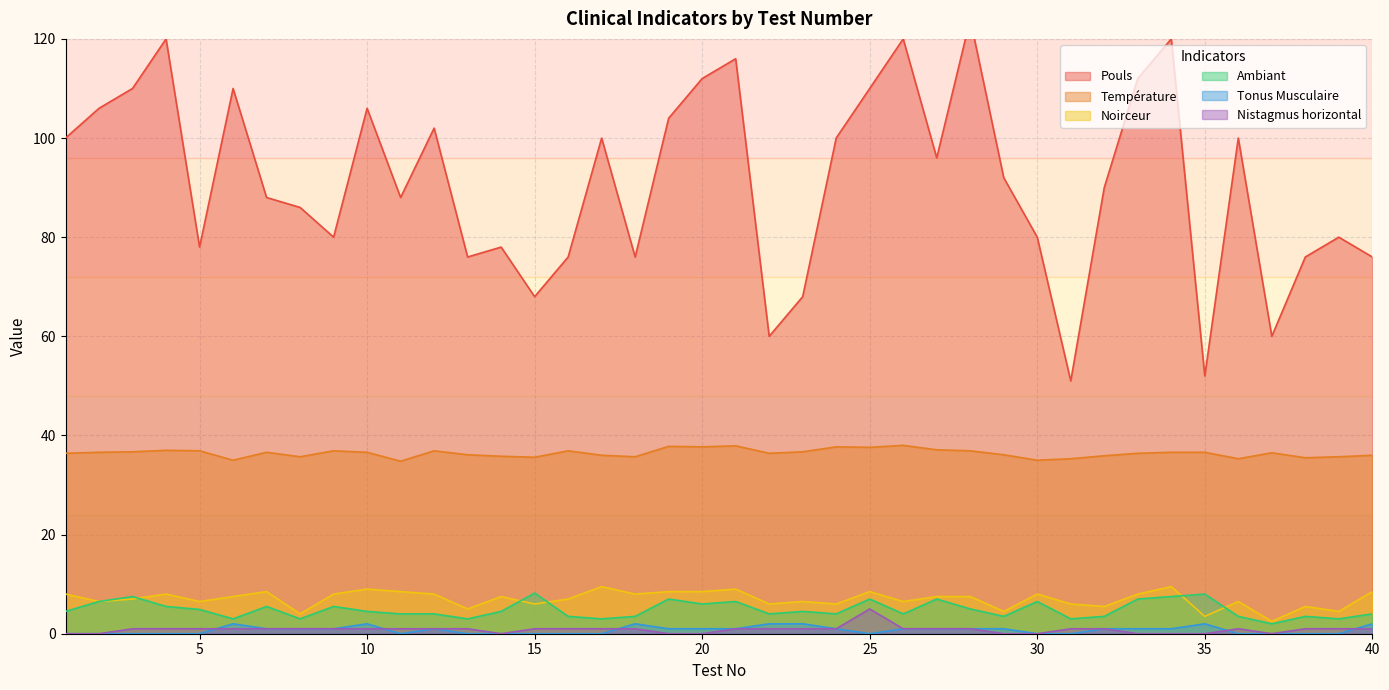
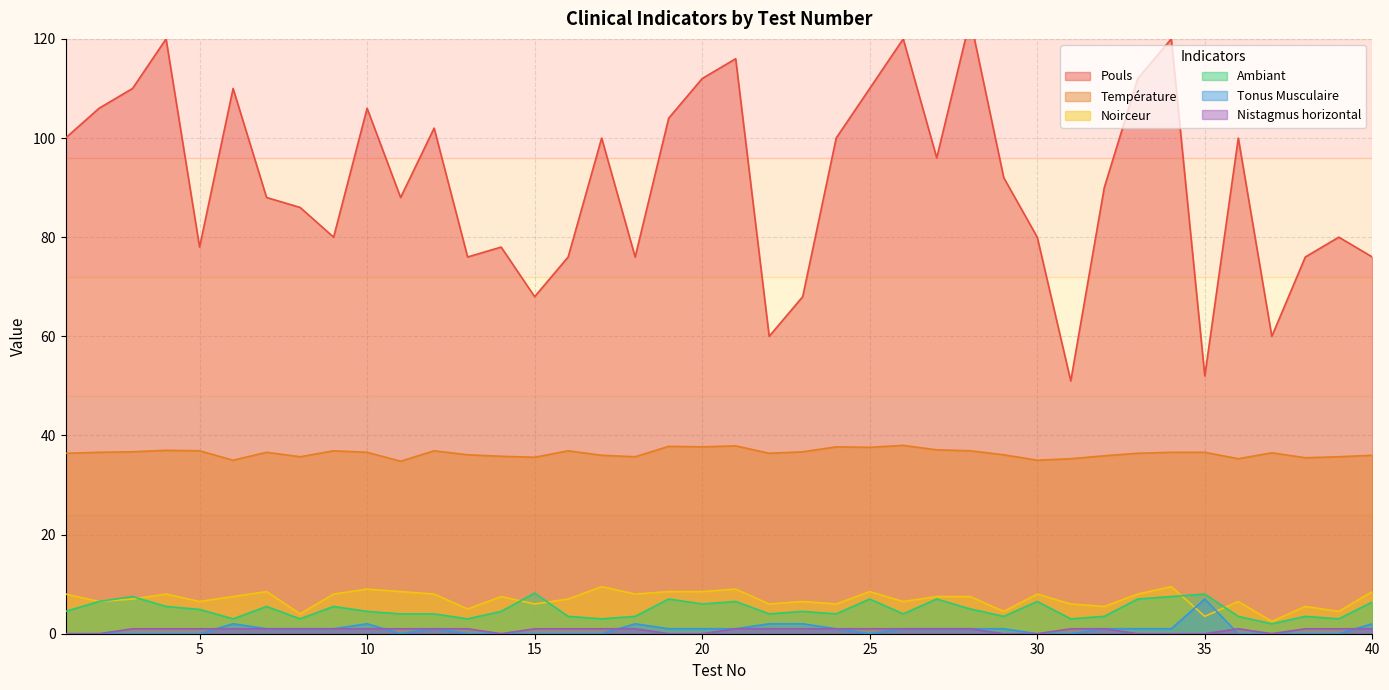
Nistagmus horizontal, 25: 5 -> 1
Tonus Musculaire, 35: 2 -> 7
Ambiant, 40: 4 -> 6
